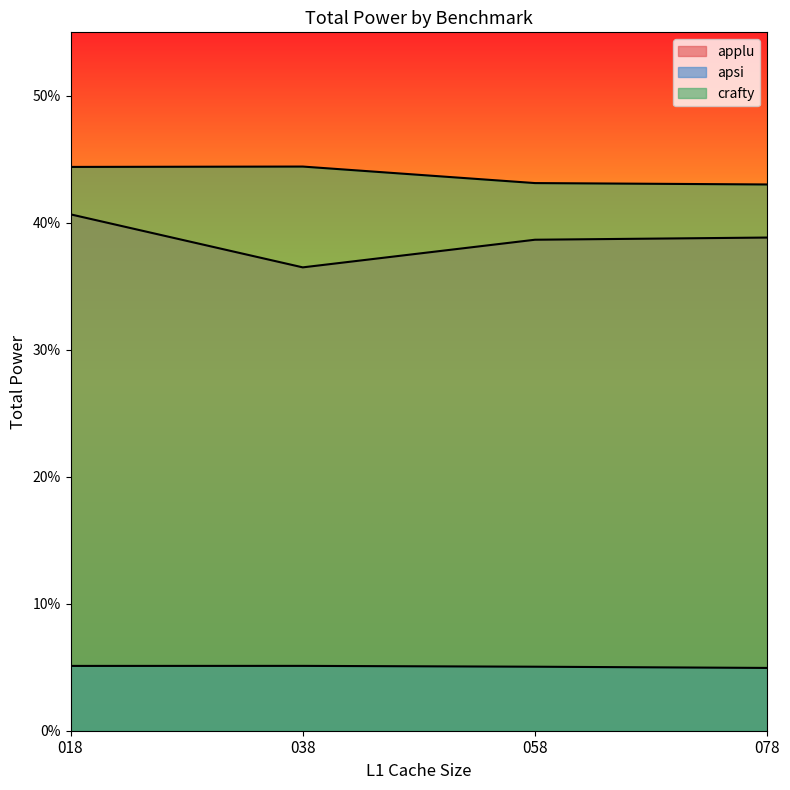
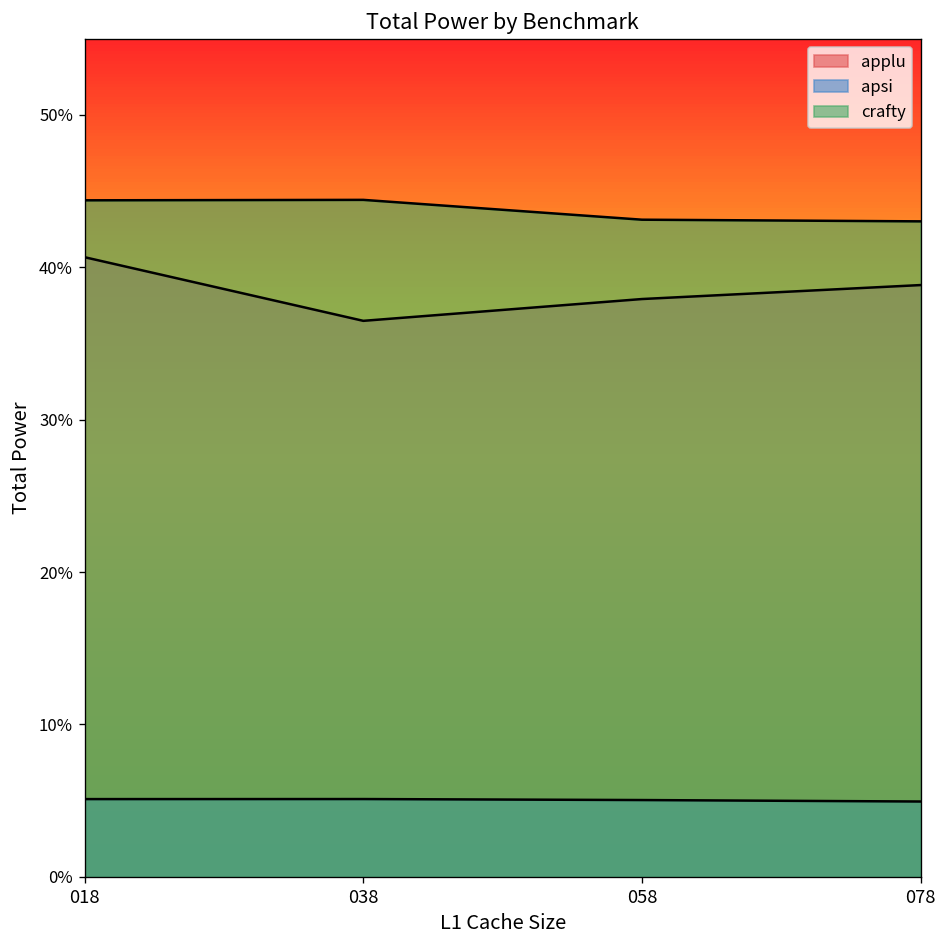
applu, 058: 38.7% -> 37.9%
